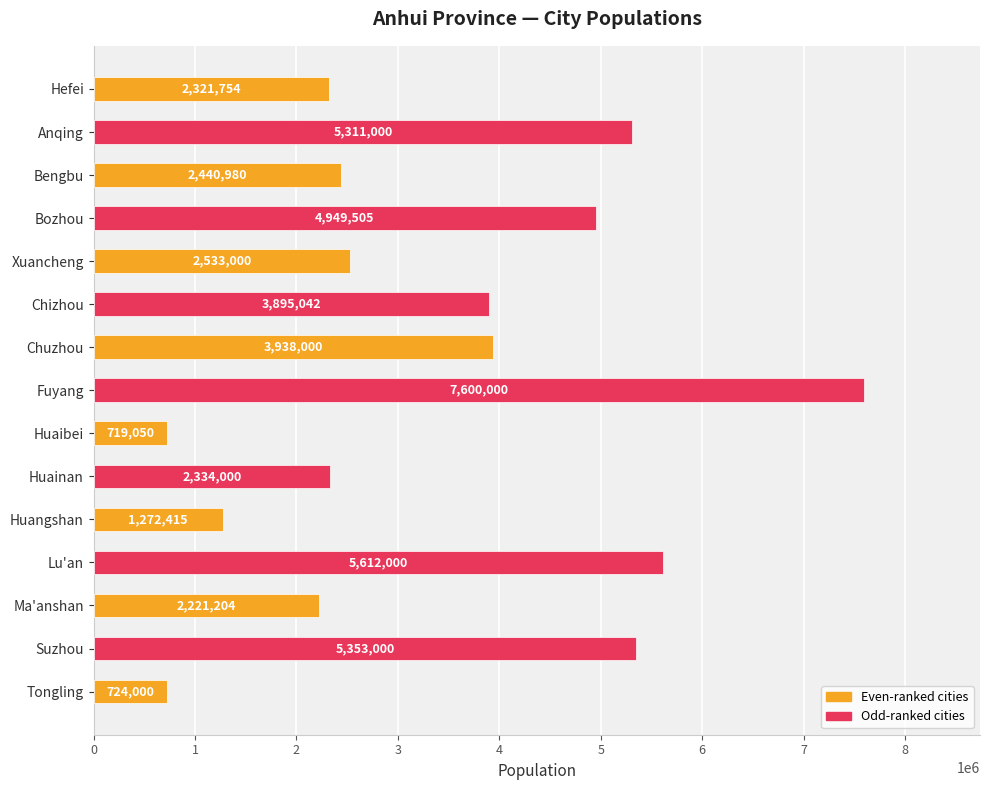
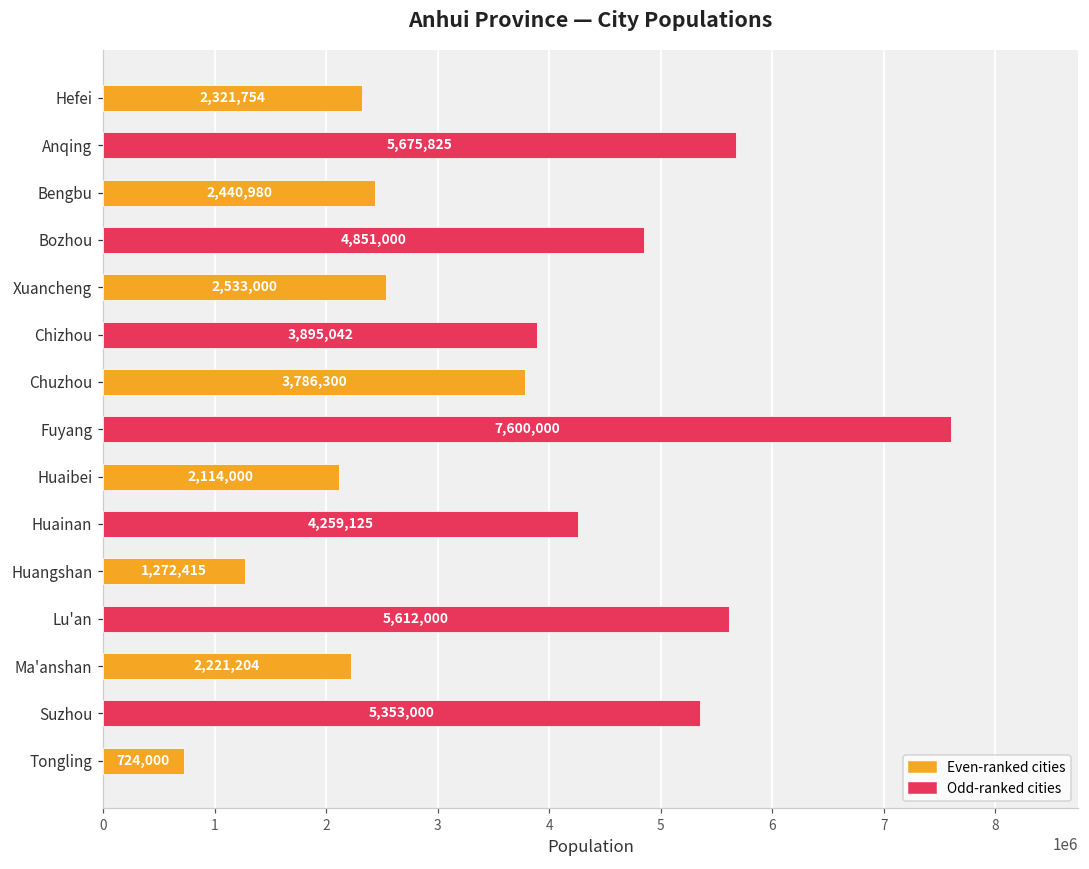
Anqing: 5,311,000 -> 5,675,825
Bozhou: 4,949,505 -> 4,851,000
Chuzhou: 3,938,000 -> 3,786,300
Huaibei: 719,050 -> 2,114,000
Huainan: 2,334,000 -> 4,259,125
